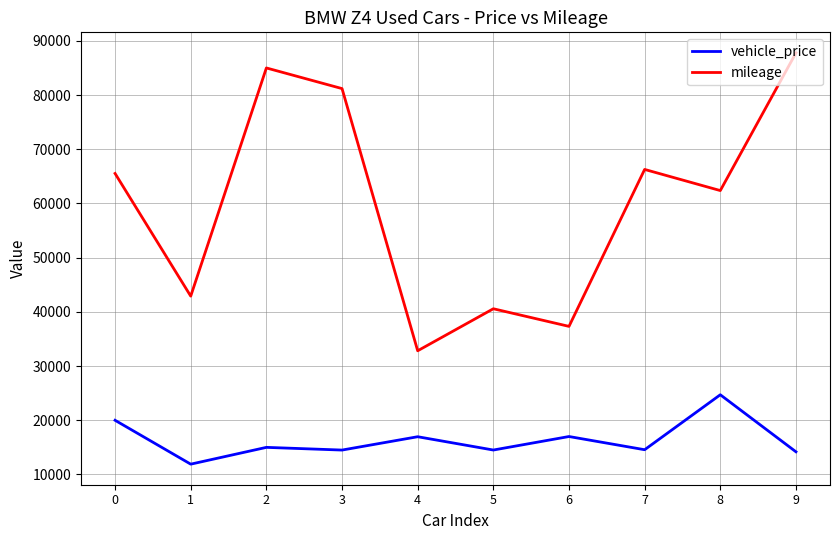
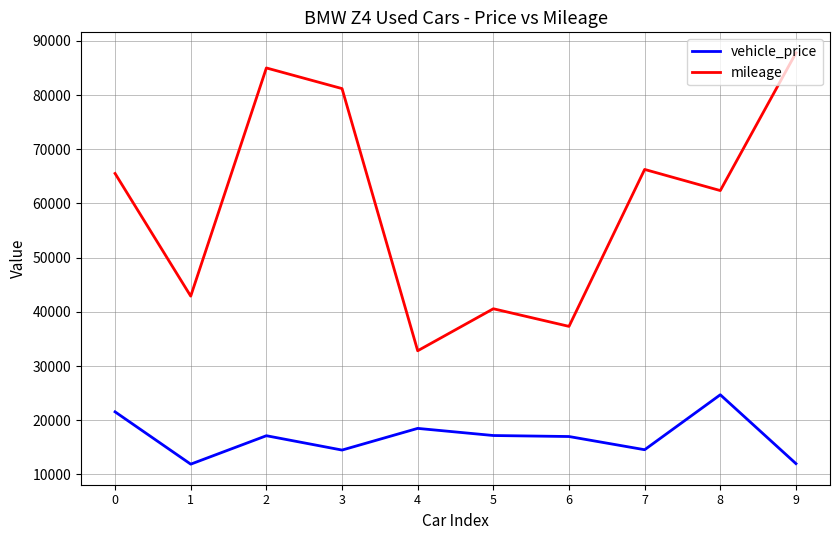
vehicle_price, 0: 20000 -> 22000
vehicle_price, 2: 15000 -> 17000
vehicle_price, 4: 17000 -> 19000
vehicle_price, 5: 15000 -> 17000
vehicle_price, 9: 14000 -> 12000
